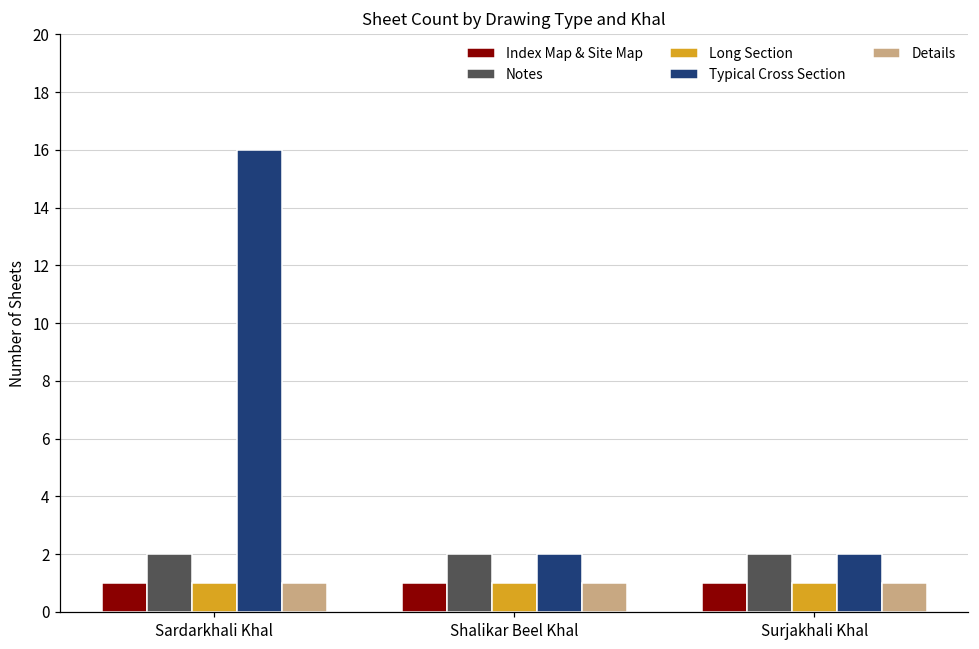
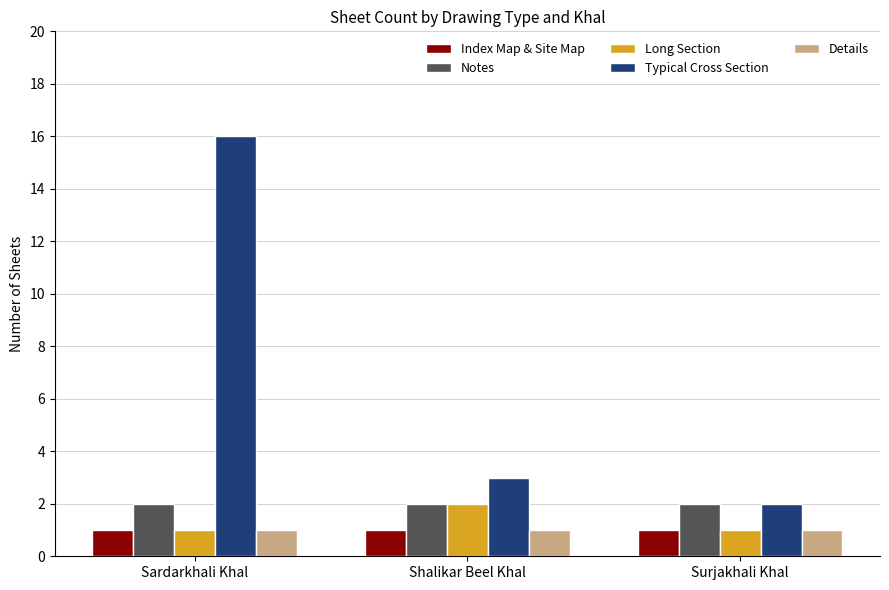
Long Section, Shalikar Beel Khal: 1 -> 2
Typical Cross Section, Shalikar Beel Khal: 2 -> 3
